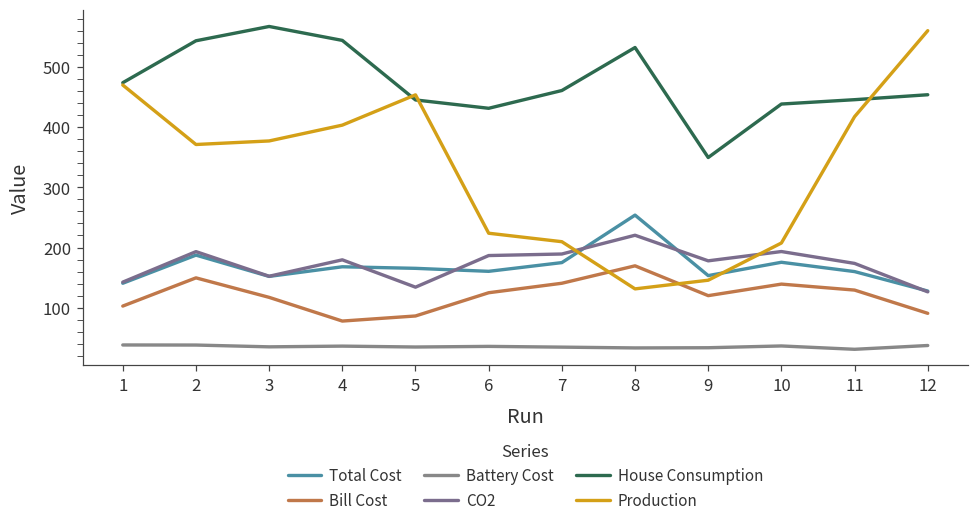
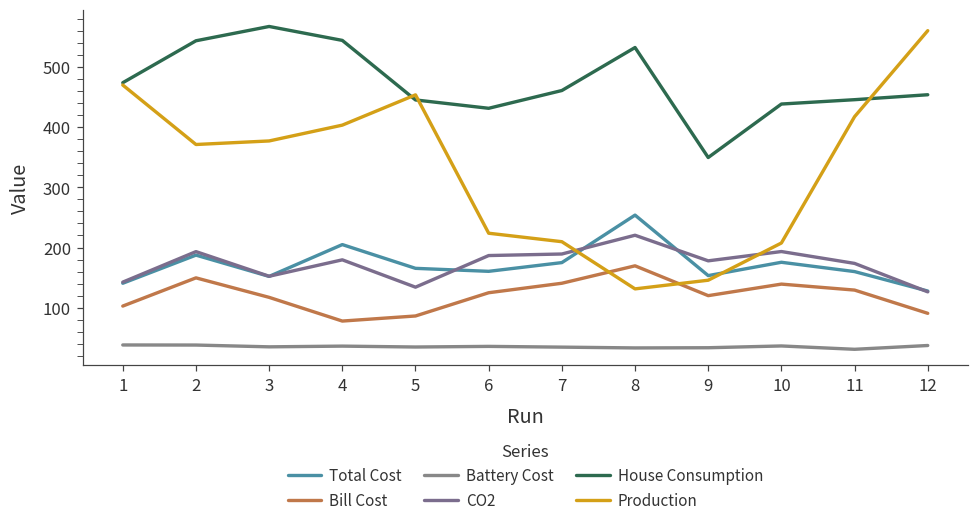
Total Cost, 4: 170 -> 200
